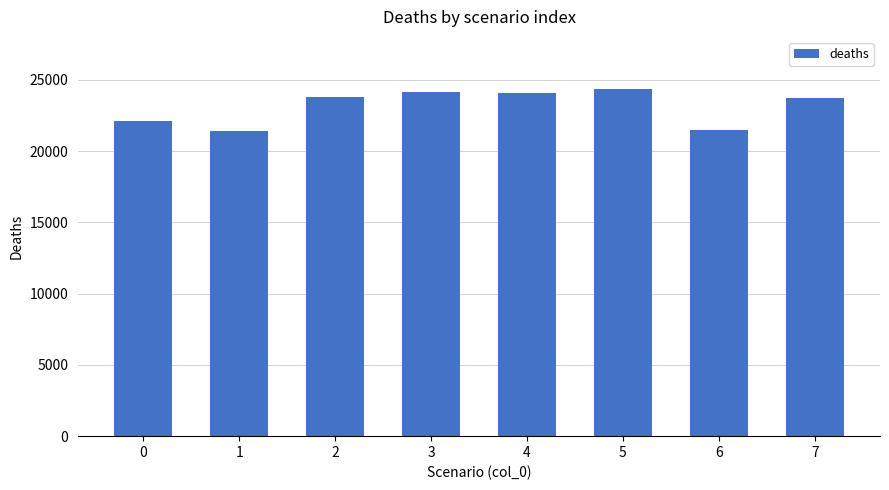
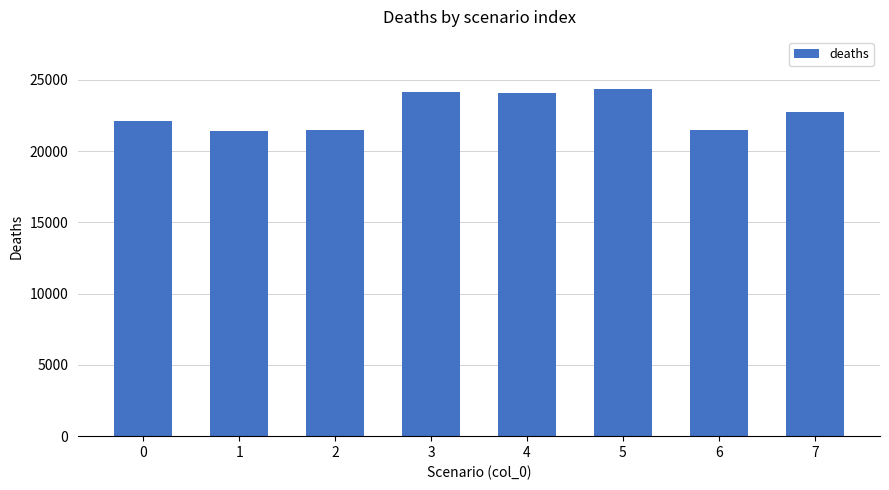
2: 23800 -> 21500
7: 23700 -> 22800
